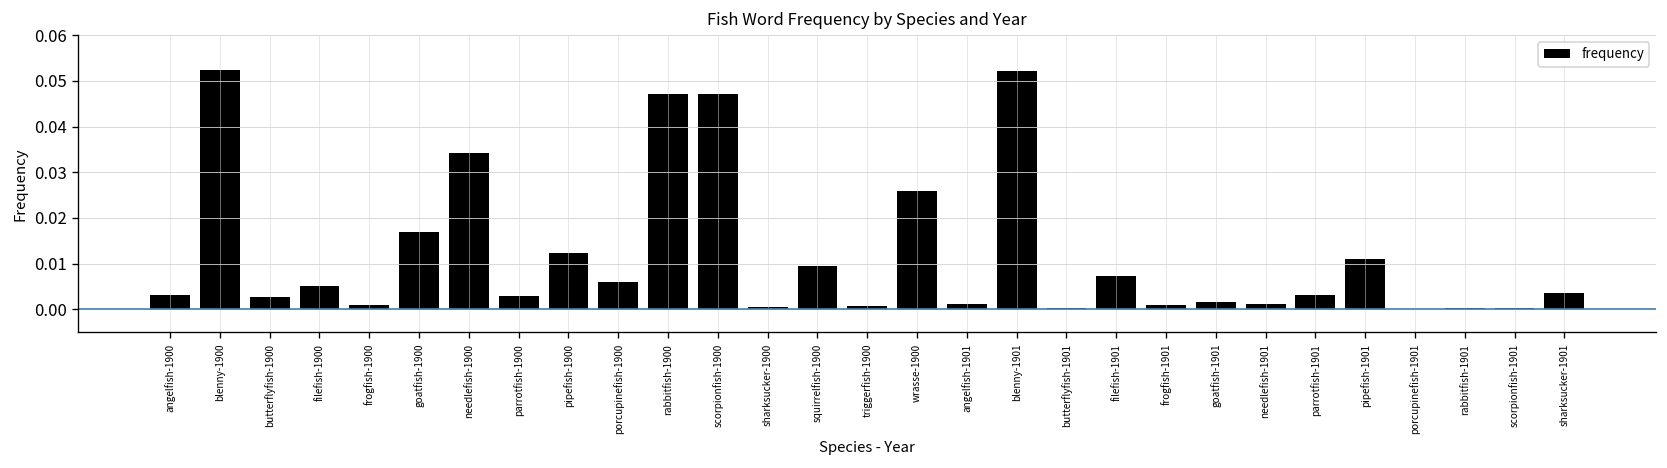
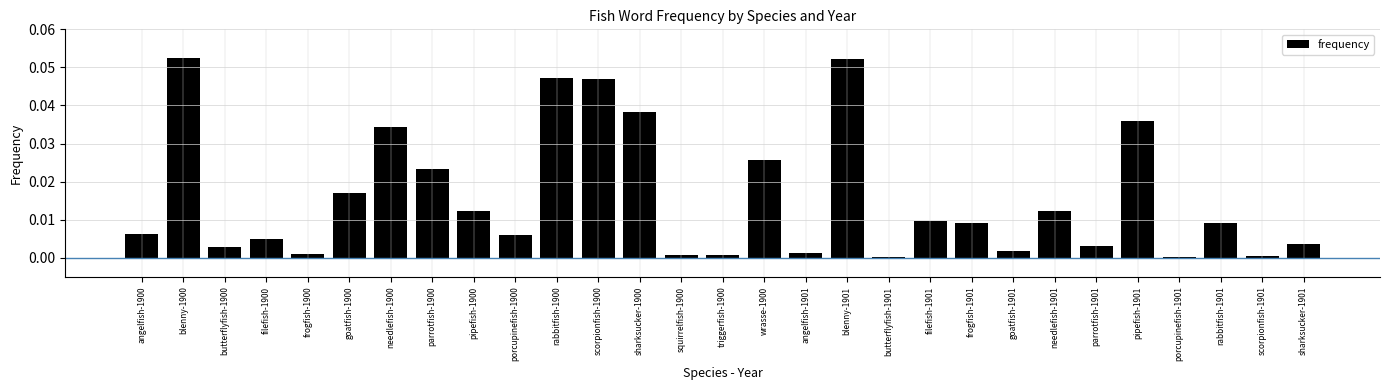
angelfish-1900: 0.003 -> 0.006
parrotfish-1900: 0.003 -> 0.023
sharksucker-1900: 0.001 -> 0.038
squirrelfish-1900: 0.009 -> 0.001
filefish-1901: 0.007 -> 0.010
frogfish-1901: 0.001 -> 0.009
needlefish-1901: 0.001 -> 0.012
pipefish-1901: 0.011 -> 0.036
rabbitfish-1901: 0.000 -> 0.009
